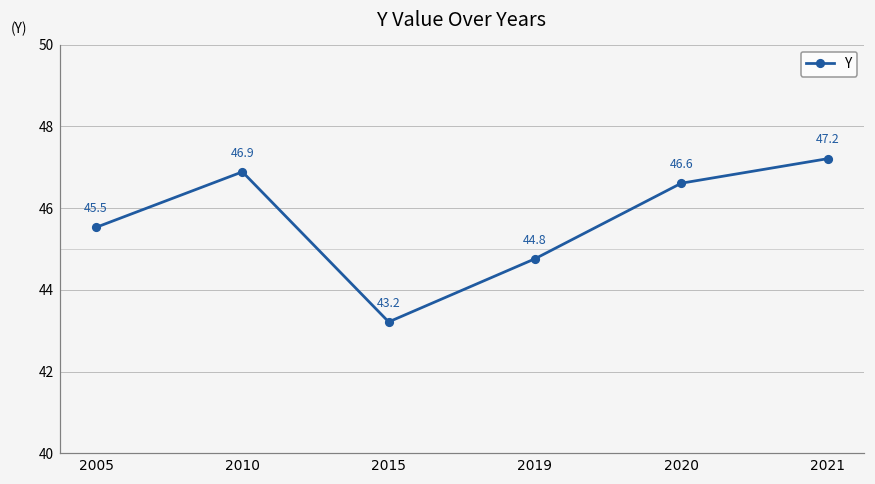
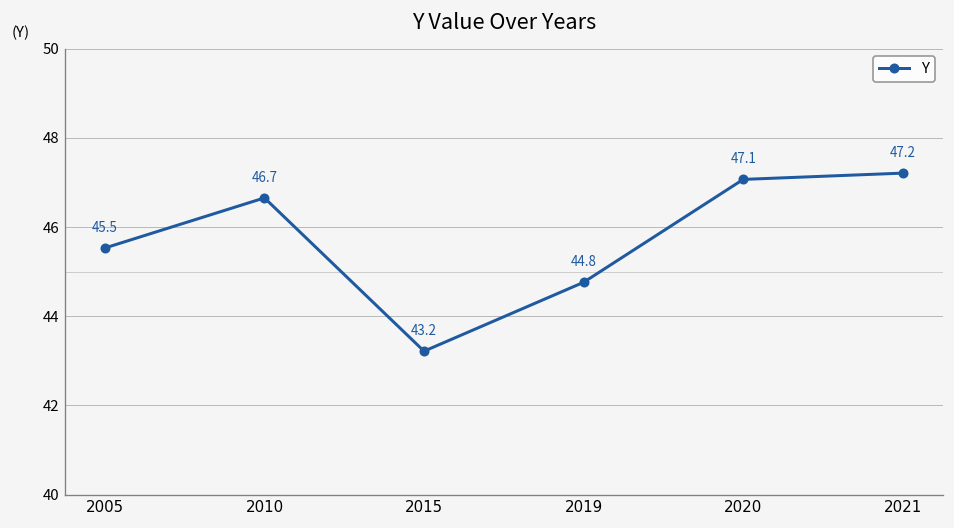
2010: 46.9 -> 46.7
2020: 46.6 -> 47.1
